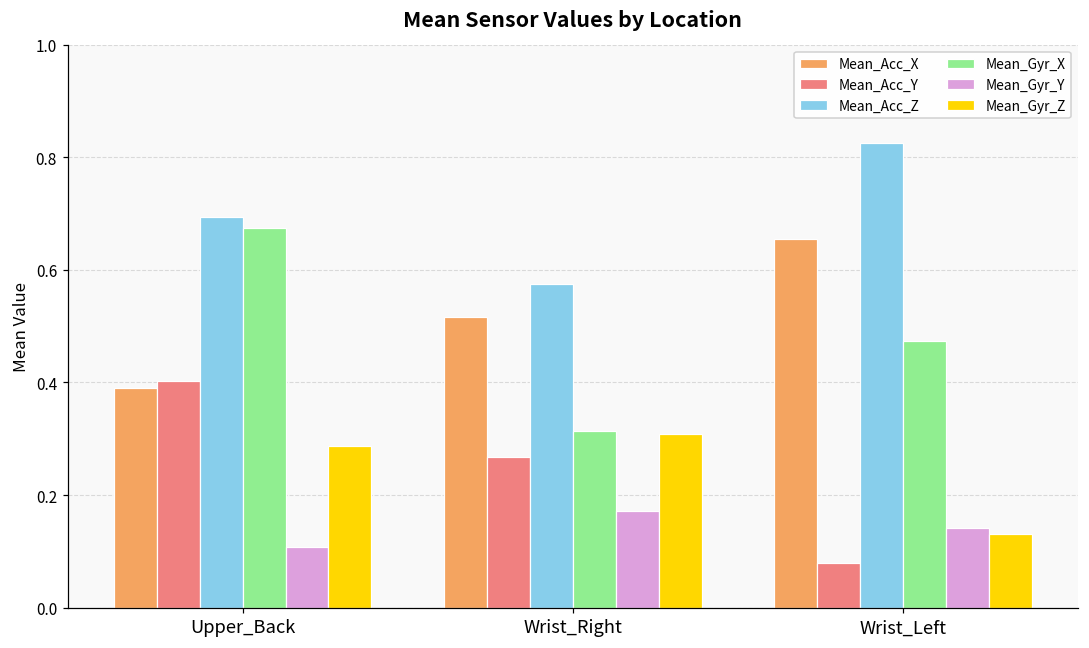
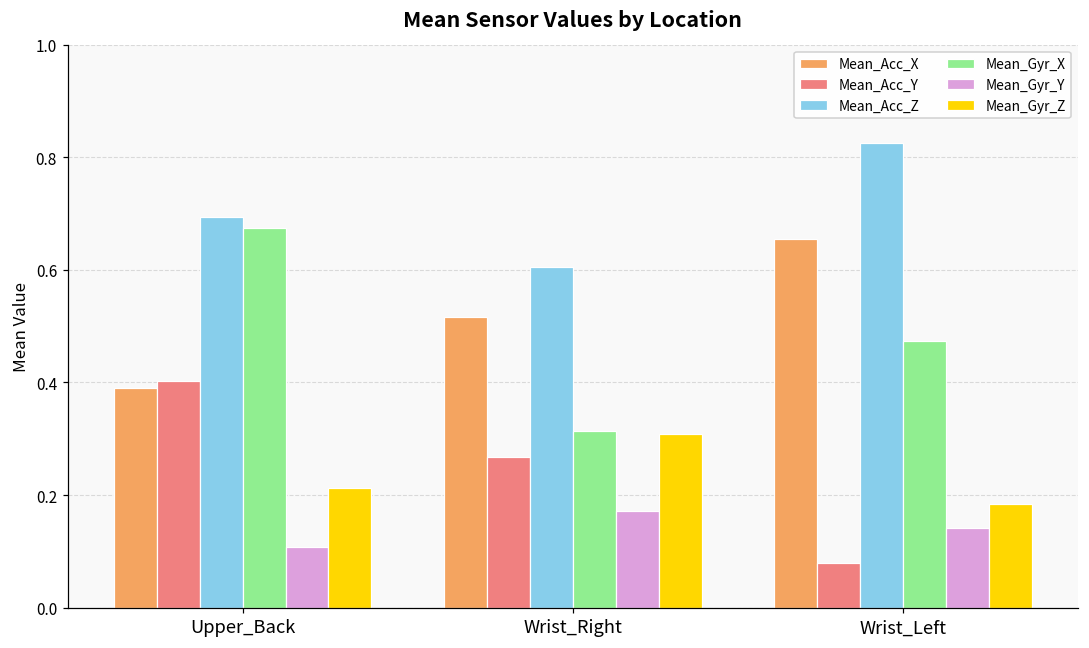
Mean_Gyr_Z, Upper_Back: 0.29 -> 0.21
Mean_Acc_Z, Wrist_Right: 0.57 -> 0.60
Mean_Gyr_Z, Wrist_Left: 0.13 -> 0.18
